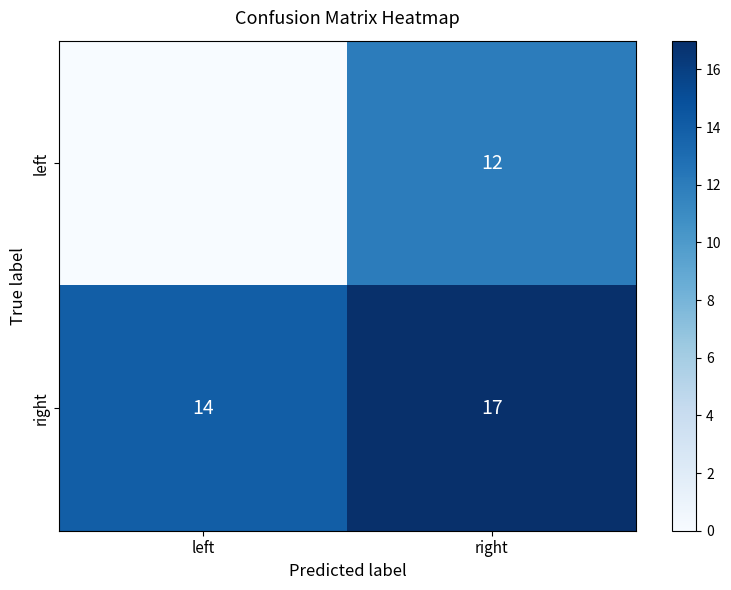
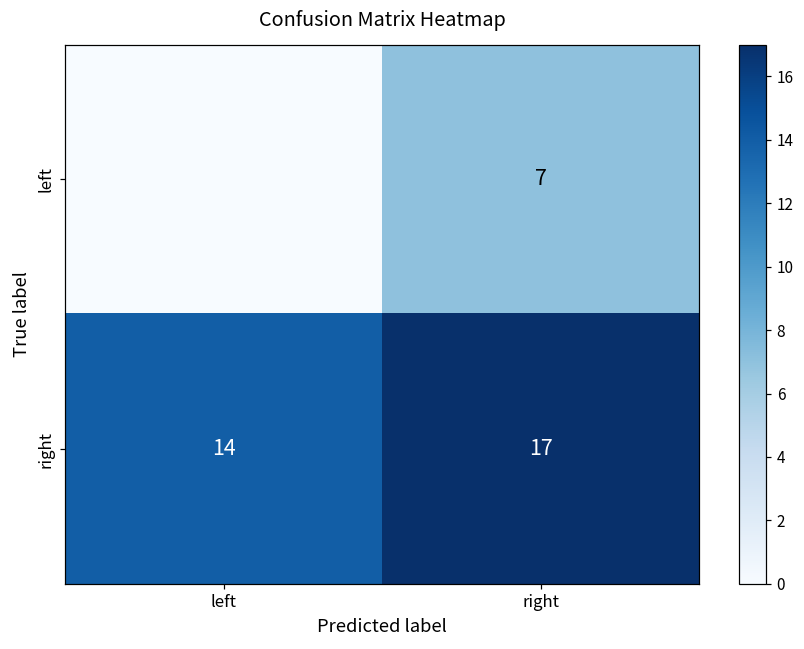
left, right: 12 -> 7
